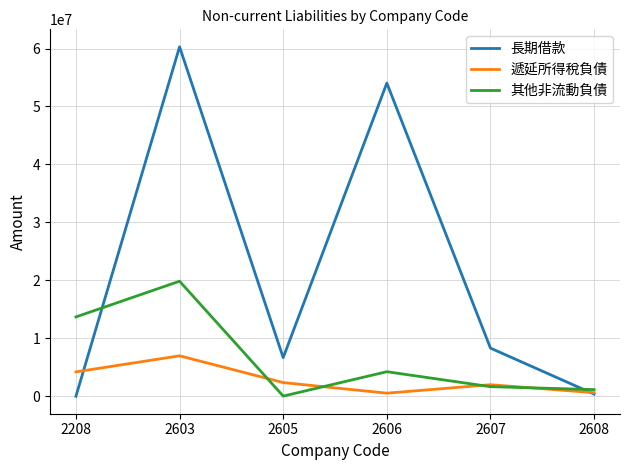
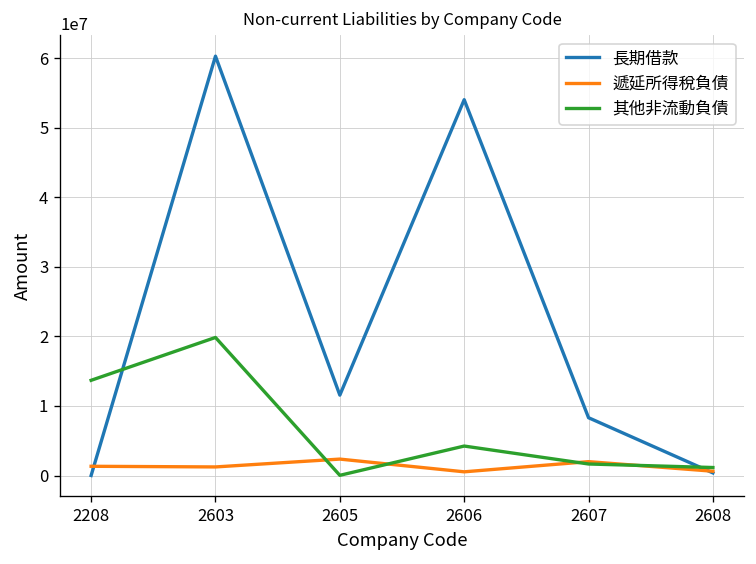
遞延所得稅負債, 2208: 4000000 -> 1000000
遞延所得稅負債, 2603: 7000000 -> 1000000
長期借款, 2605: 7000000 -> 12000000
